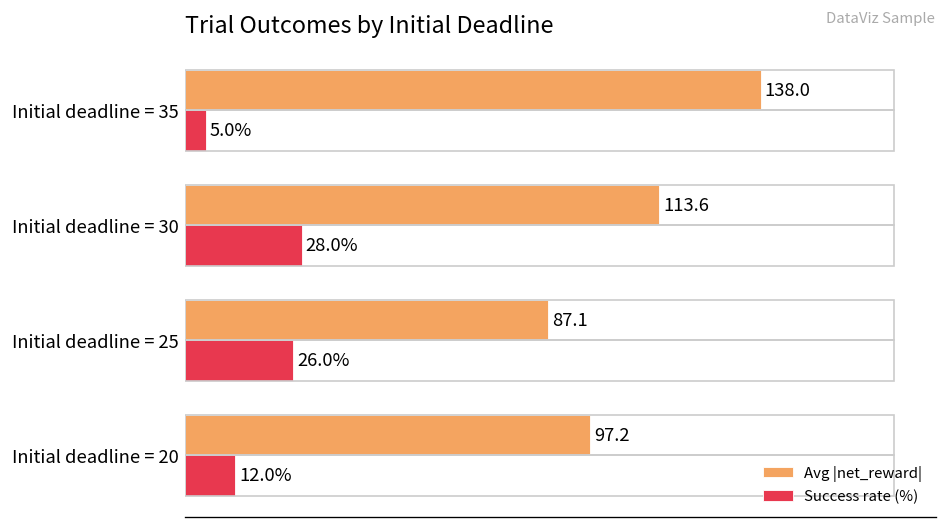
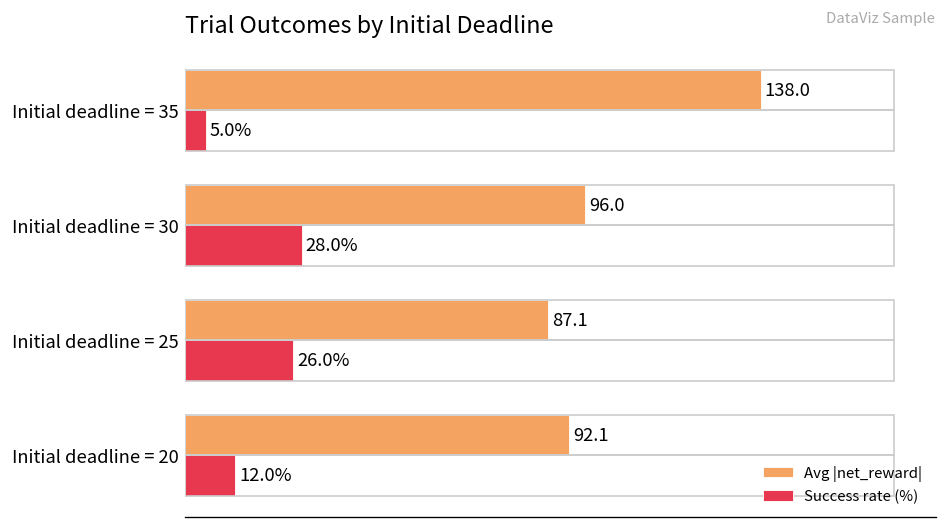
Avg |net_reward|, Initial deadline = 30: 113.6 -> 96.0
Avg |net_reward|, Initial deadline = 20: 97.2 -> 92.1
